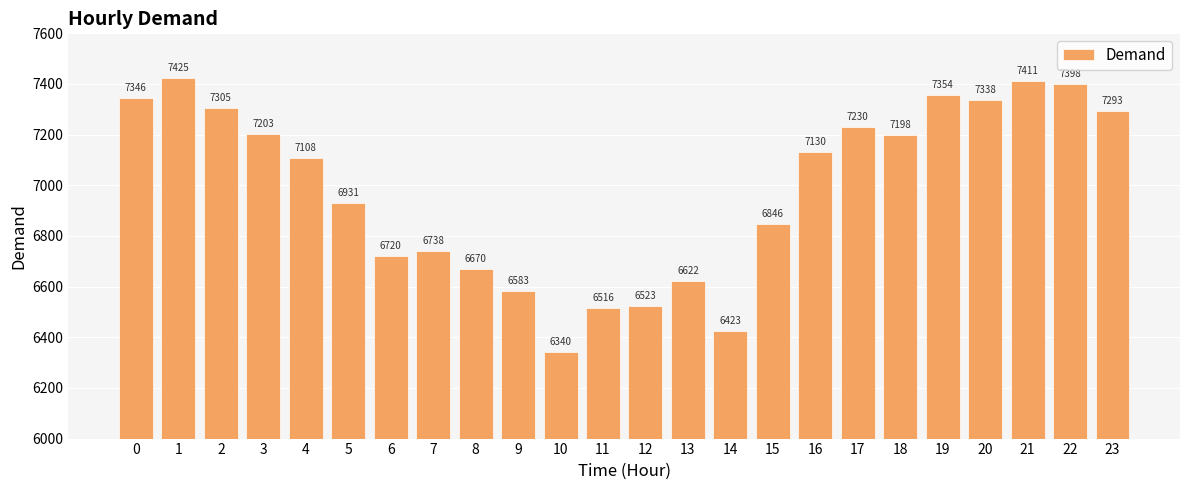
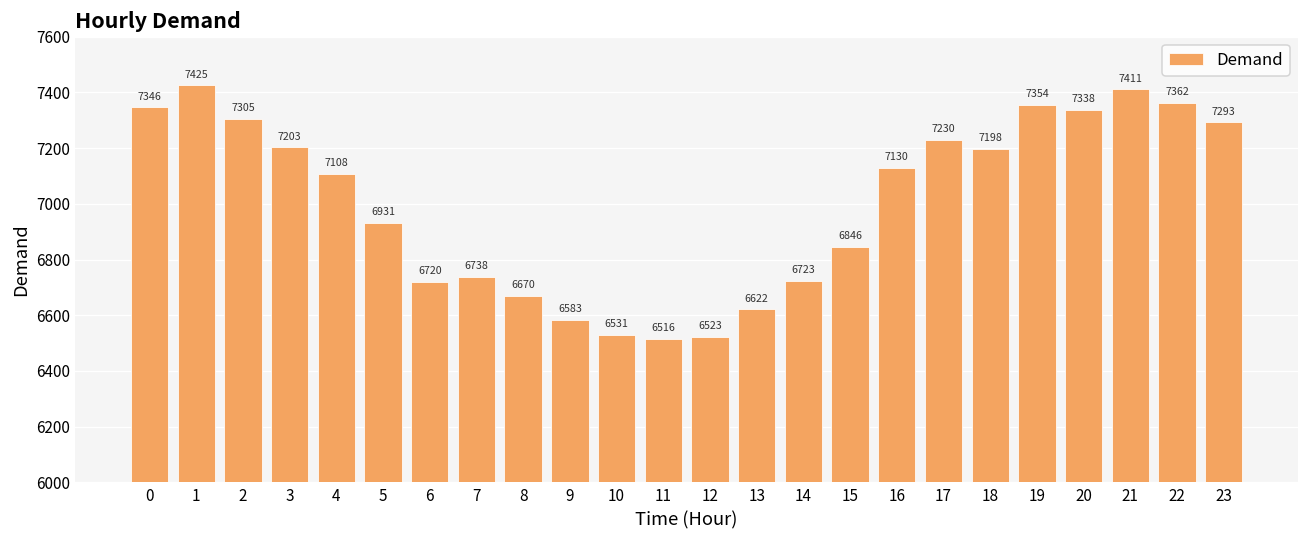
10: 6340 -> 6531
14: 6423 -> 6723
22: 7398 -> 7362
